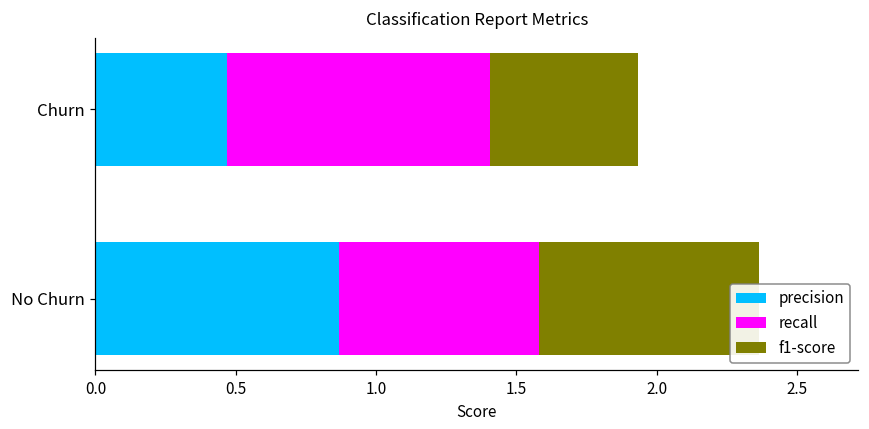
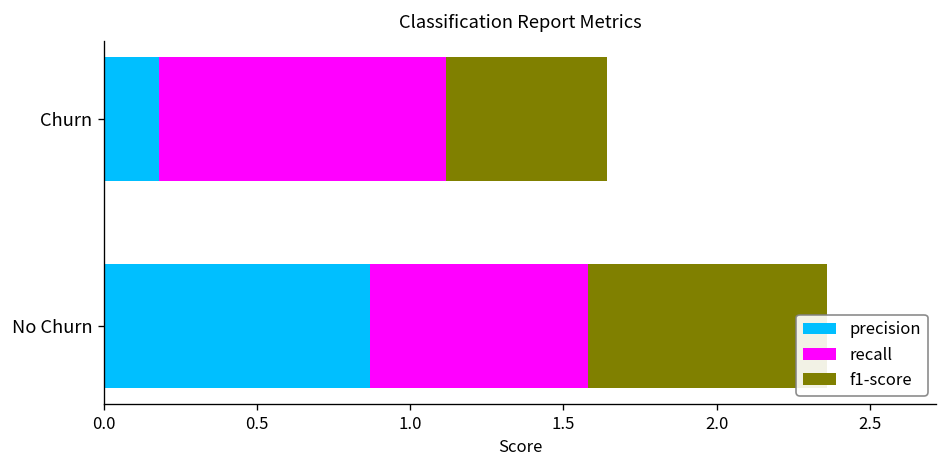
precision, Churn: 0.47 -> 0.18
